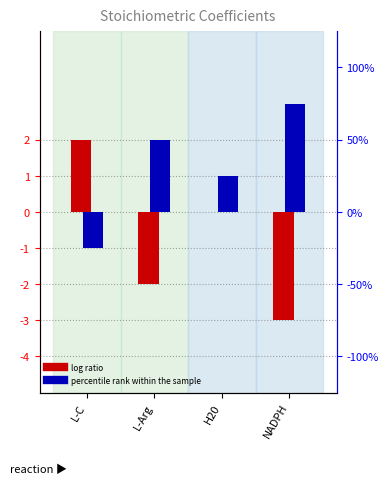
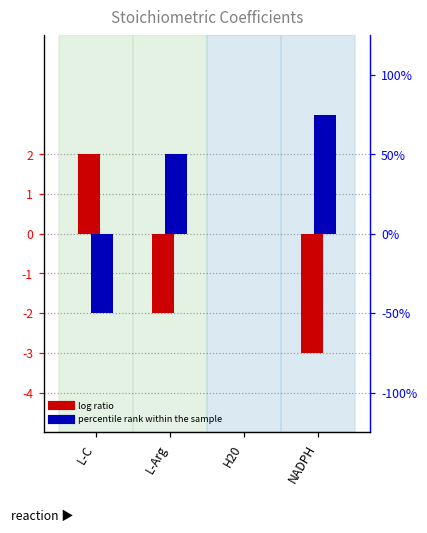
percentile rank within the sample, L-C: -25% -> -50%
percentile rank within the sample, H20: 25% -> 0%
